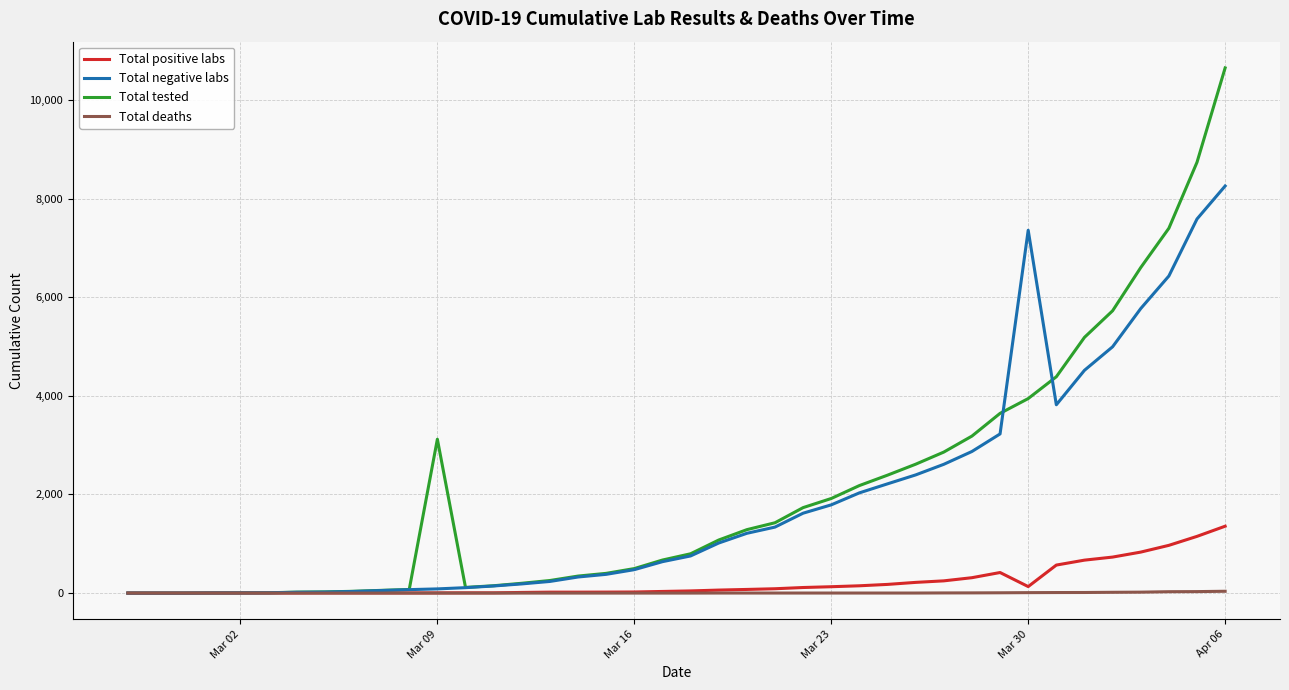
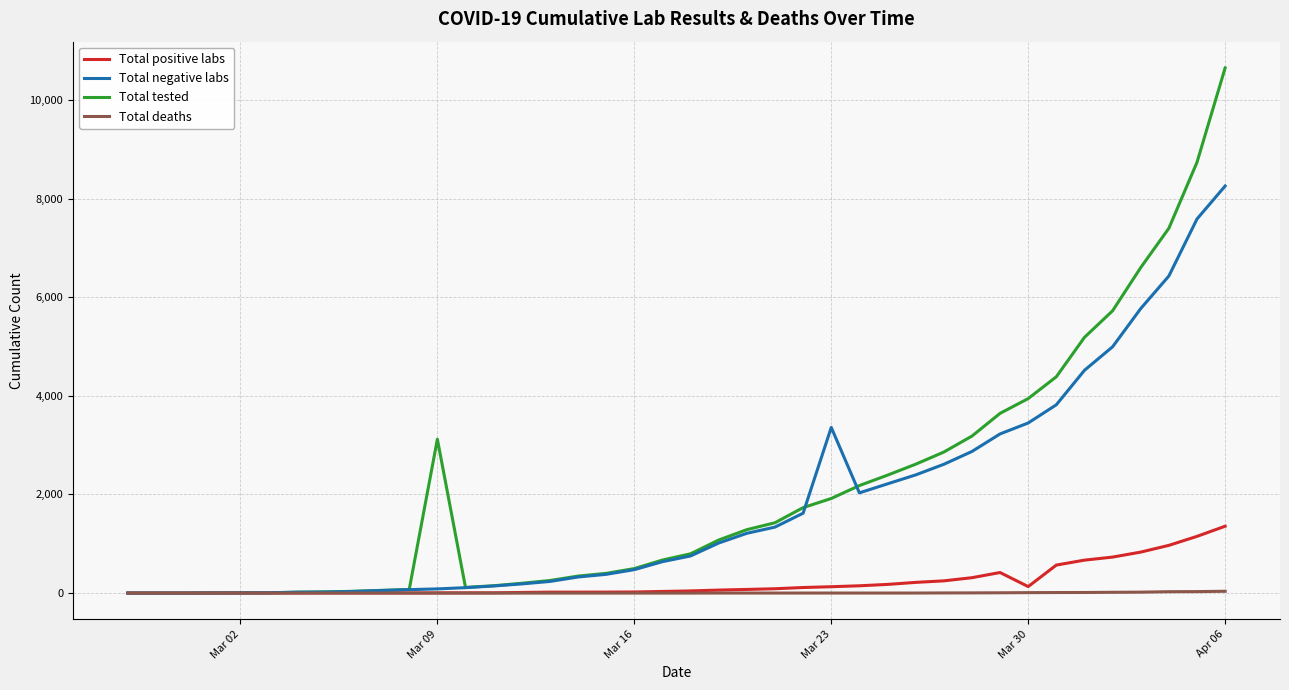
Total negative labs, Mar 23: 1,800 -> 3,400
Total negative labs, Mar 30: 7,400 -> 3,400
